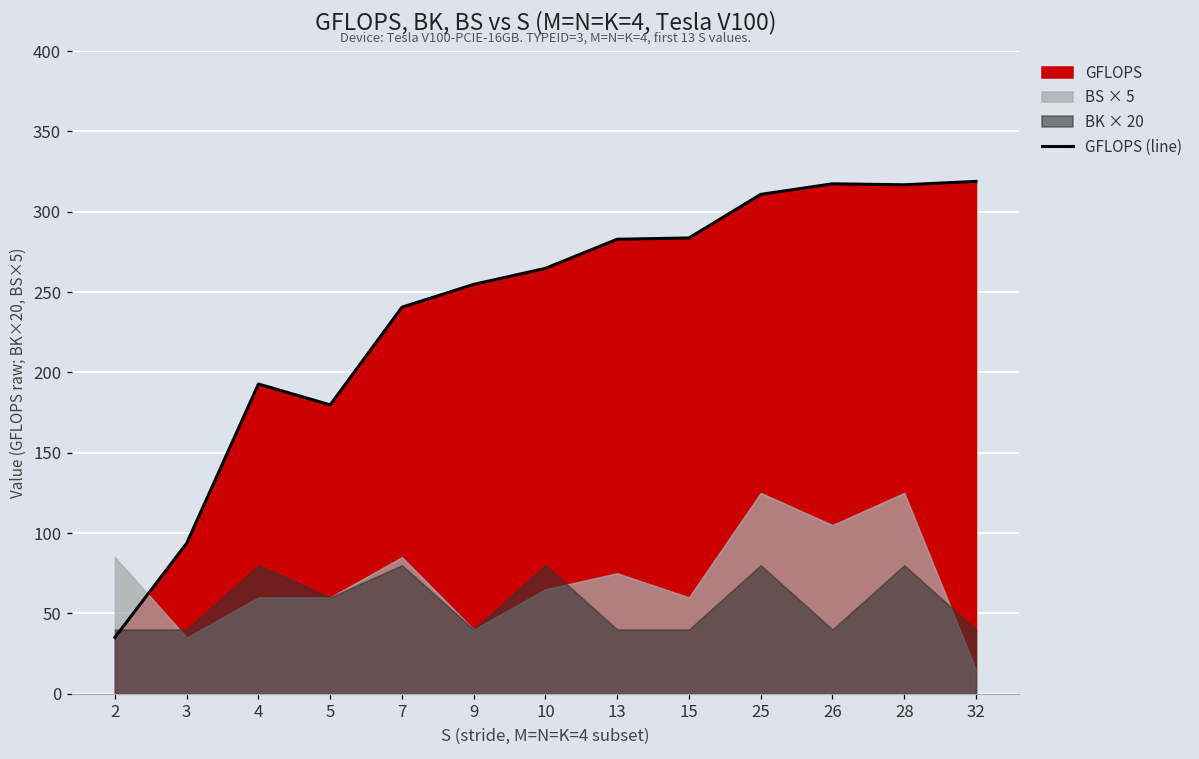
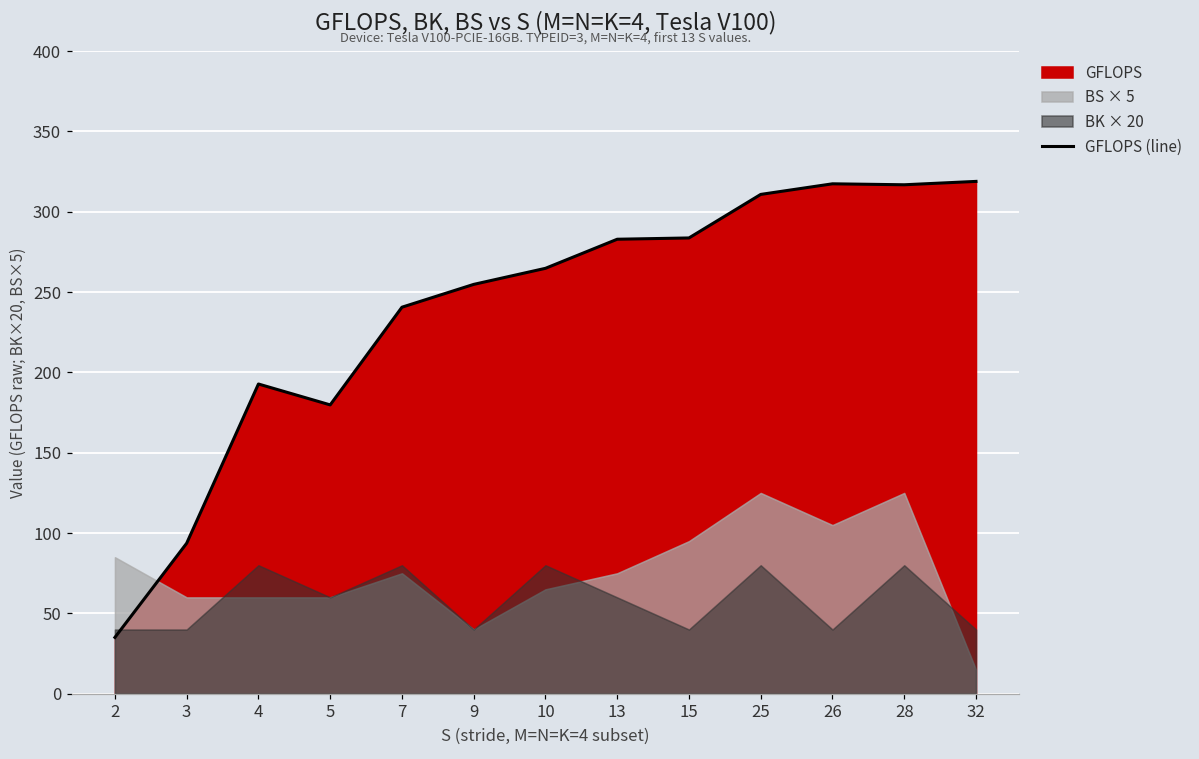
BS × 5, 3: 35 -> 60
BS × 5, 7: 85 -> 75
BK × 20, 13: 40 -> 60
BS × 5, 15: 60 -> 95
